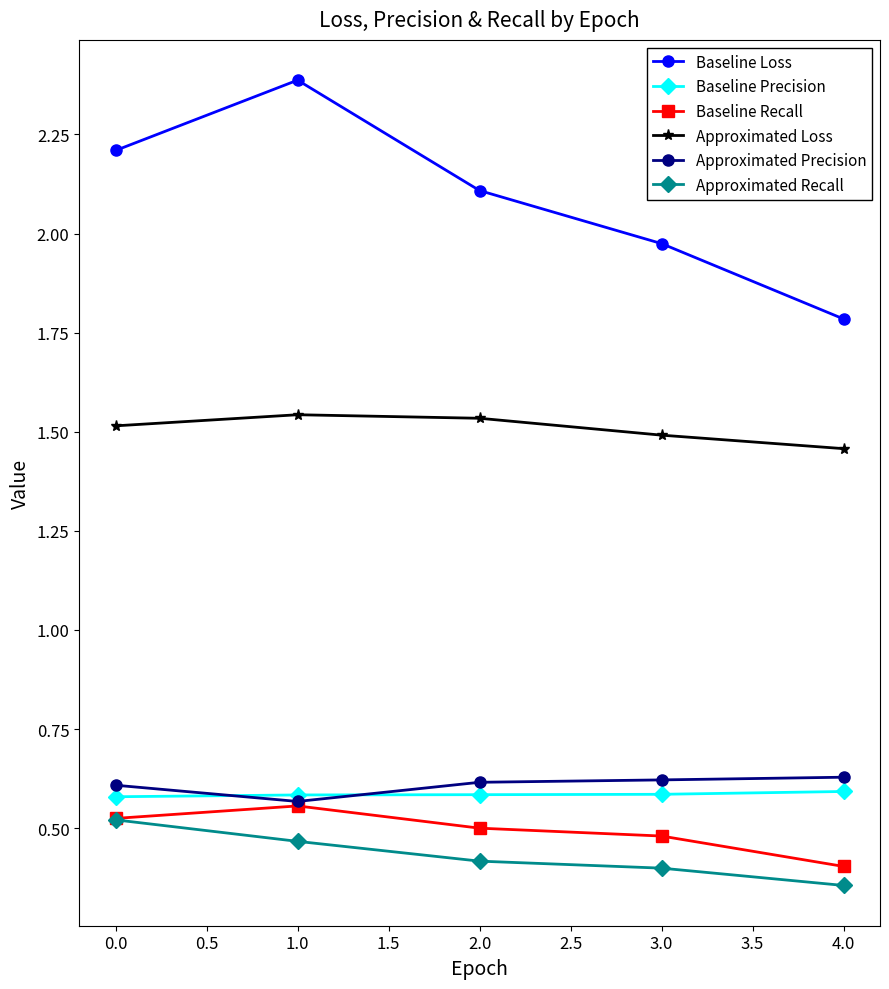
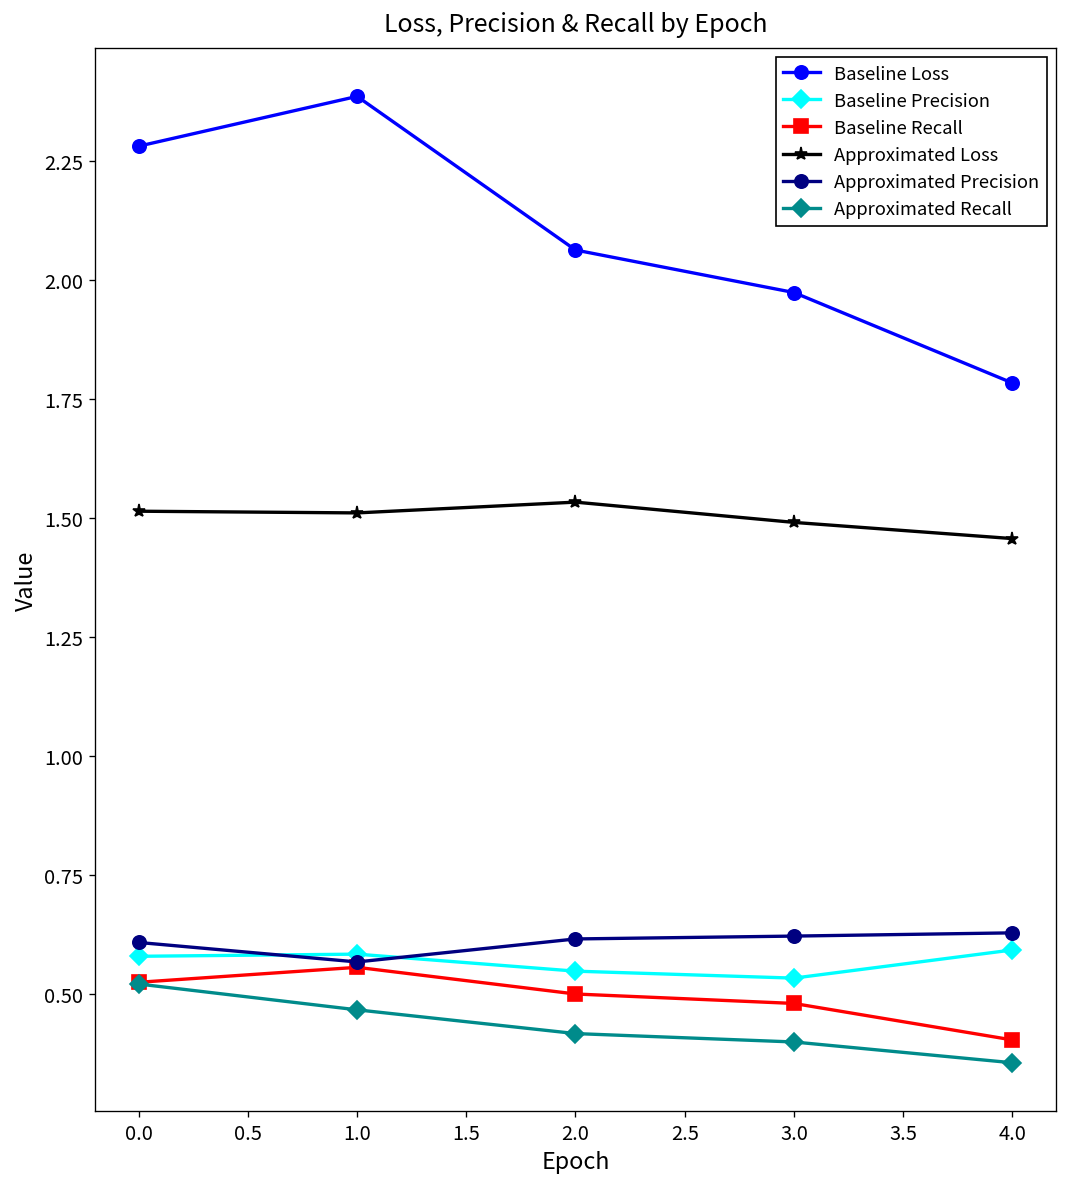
Baseline Loss, 0.0: 2.21 -> 2.28
Approximated Loss, 1.0: 1.54 -> 1.51
Baseline Loss, 2.0: 2.11 -> 2.06
Baseline Precision, 2.0: 0.58 -> 0.55
Baseline Precision, 3.0: 0.59 -> 0.53
